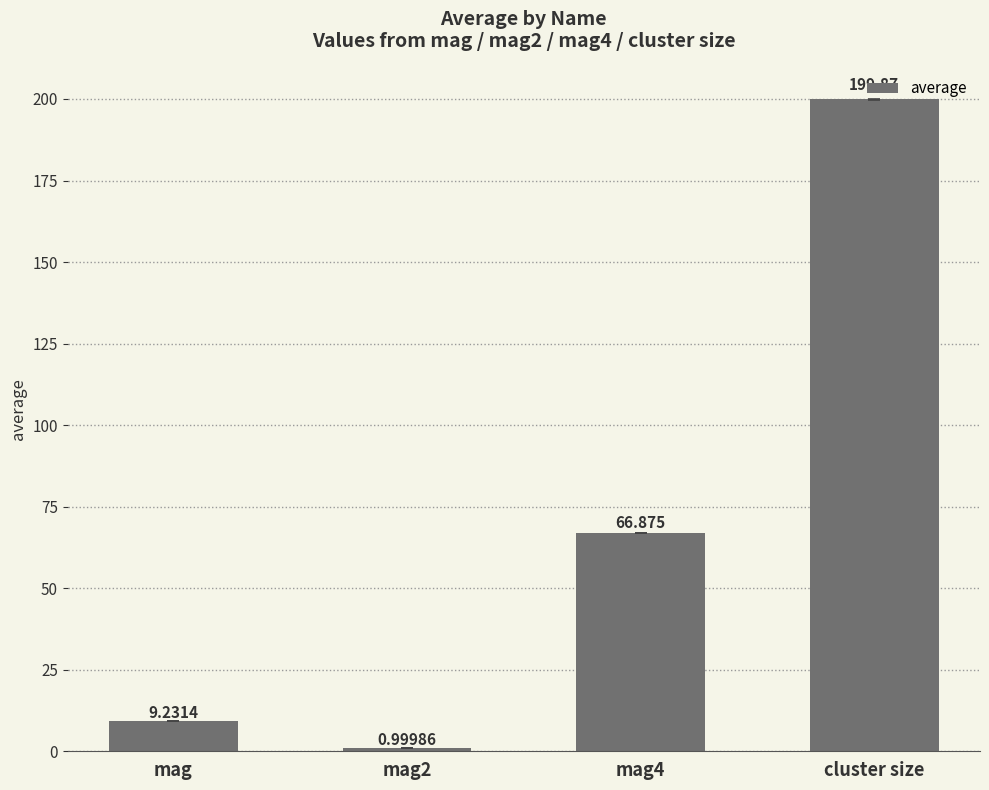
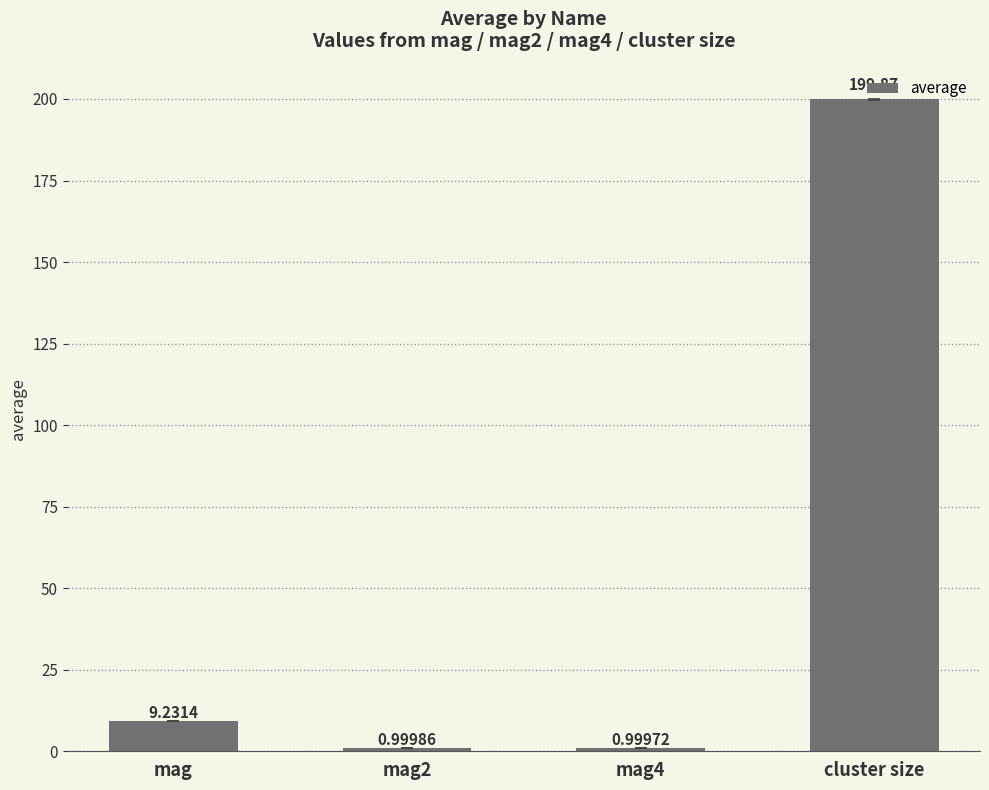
average, mag4: 66.875 -> 0.99972
